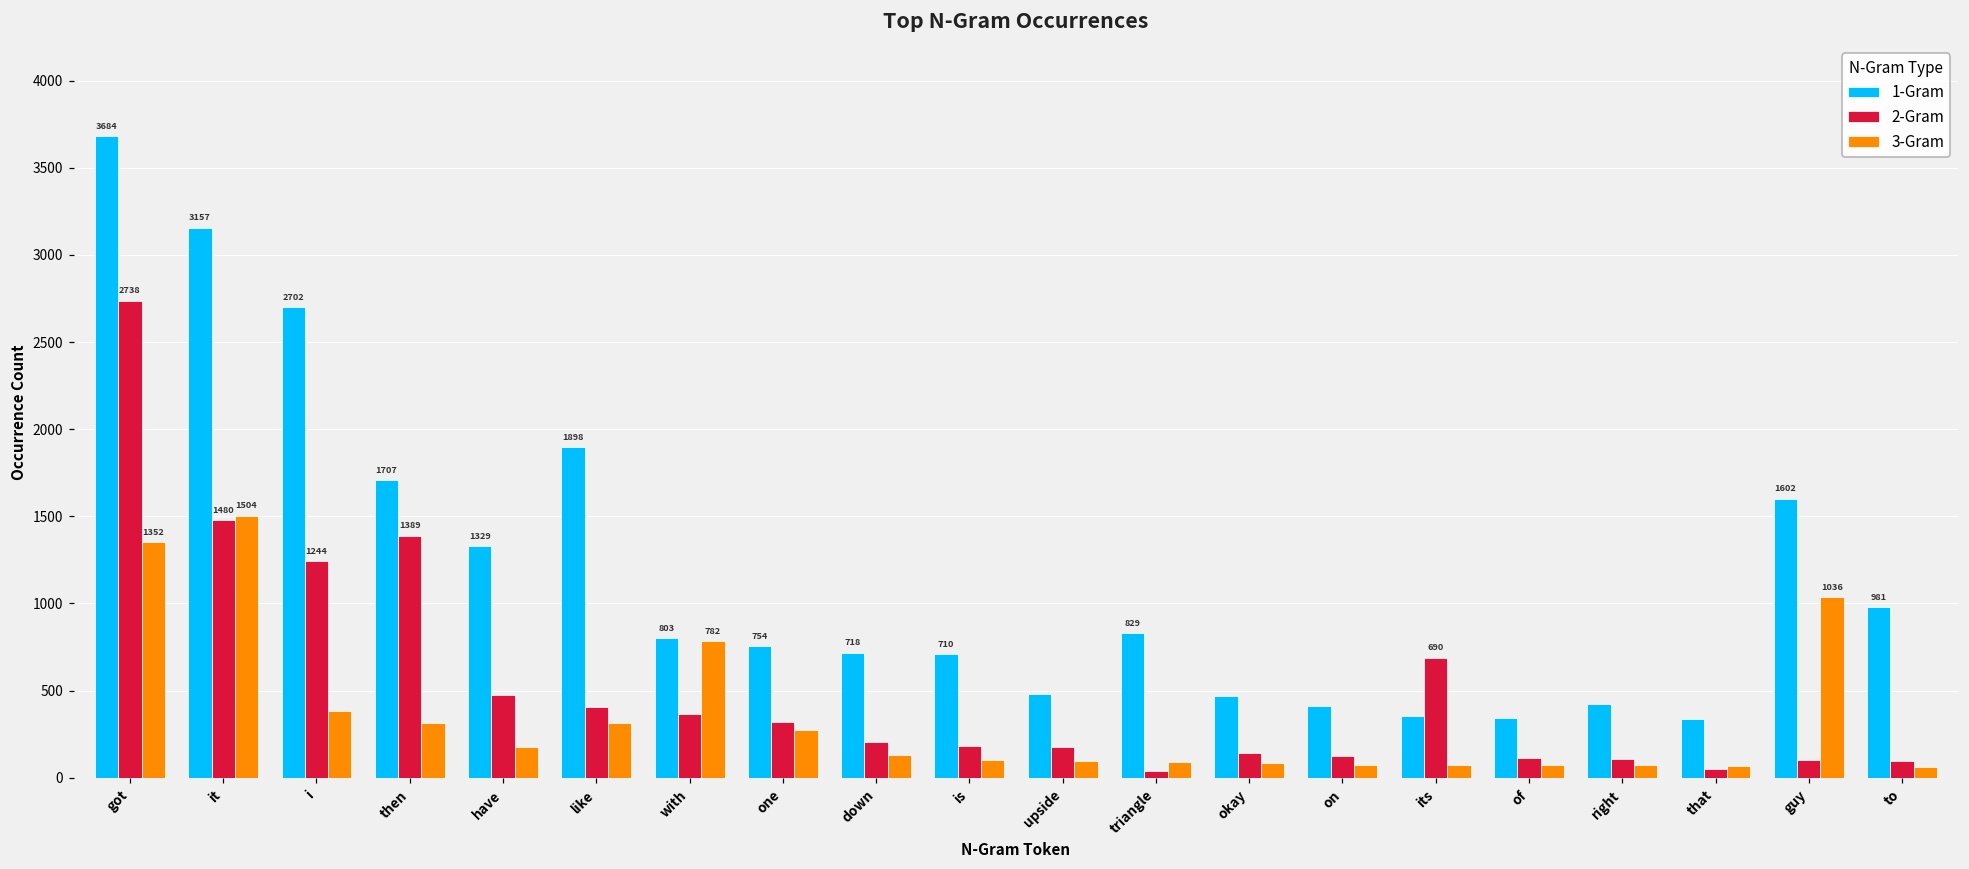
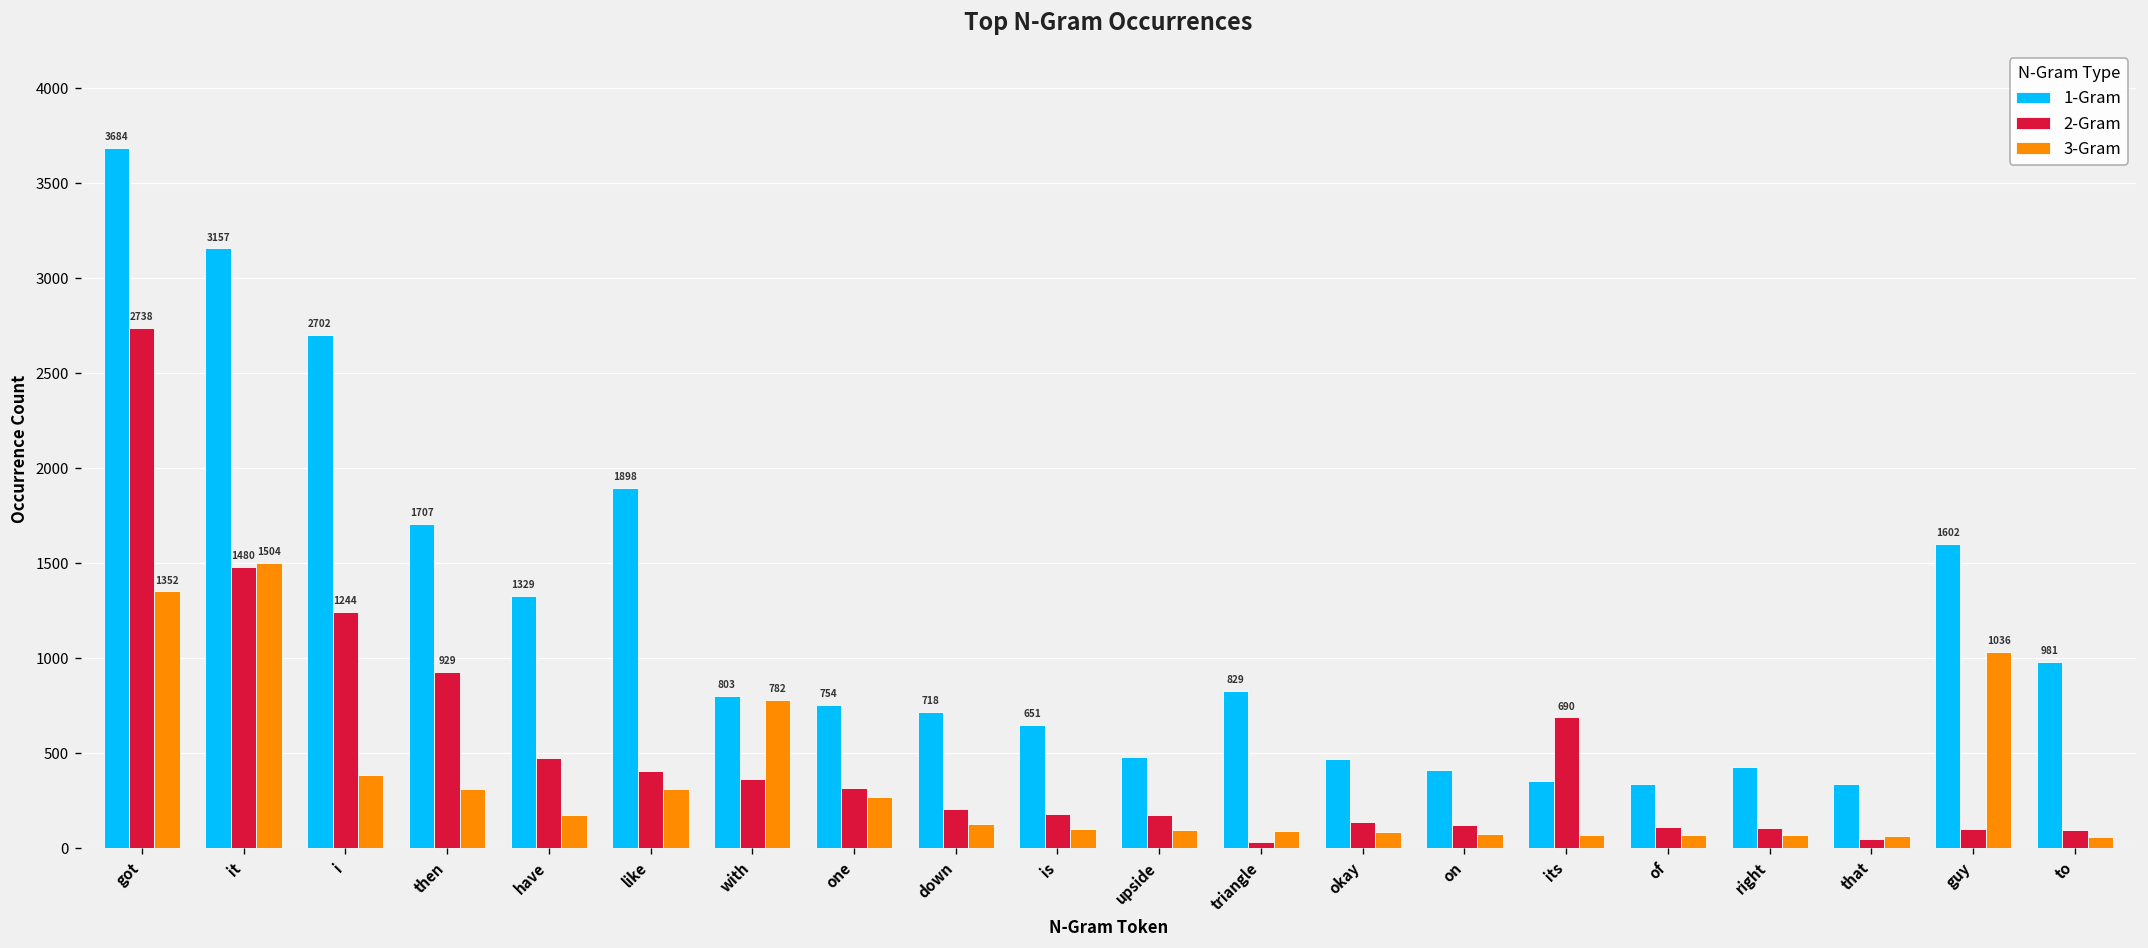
2-Gram, then: 1389 -> 929
1-Gram, is: 710 -> 651
